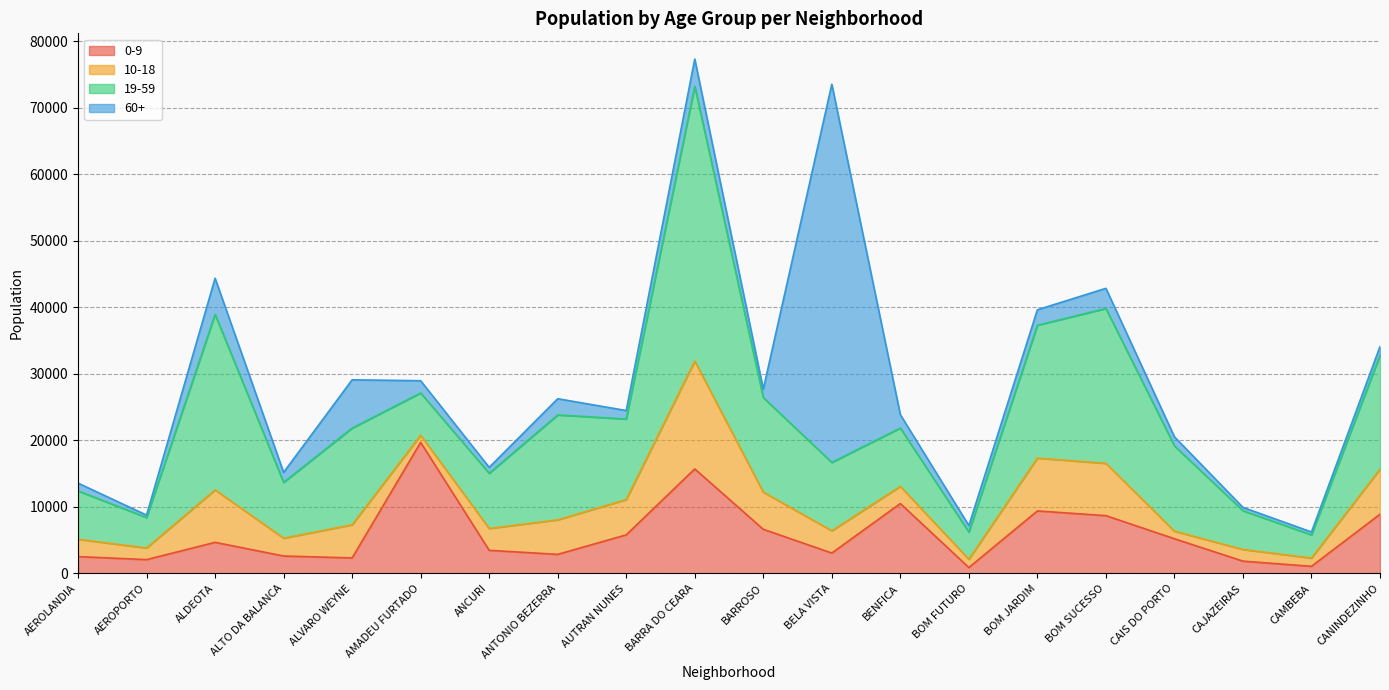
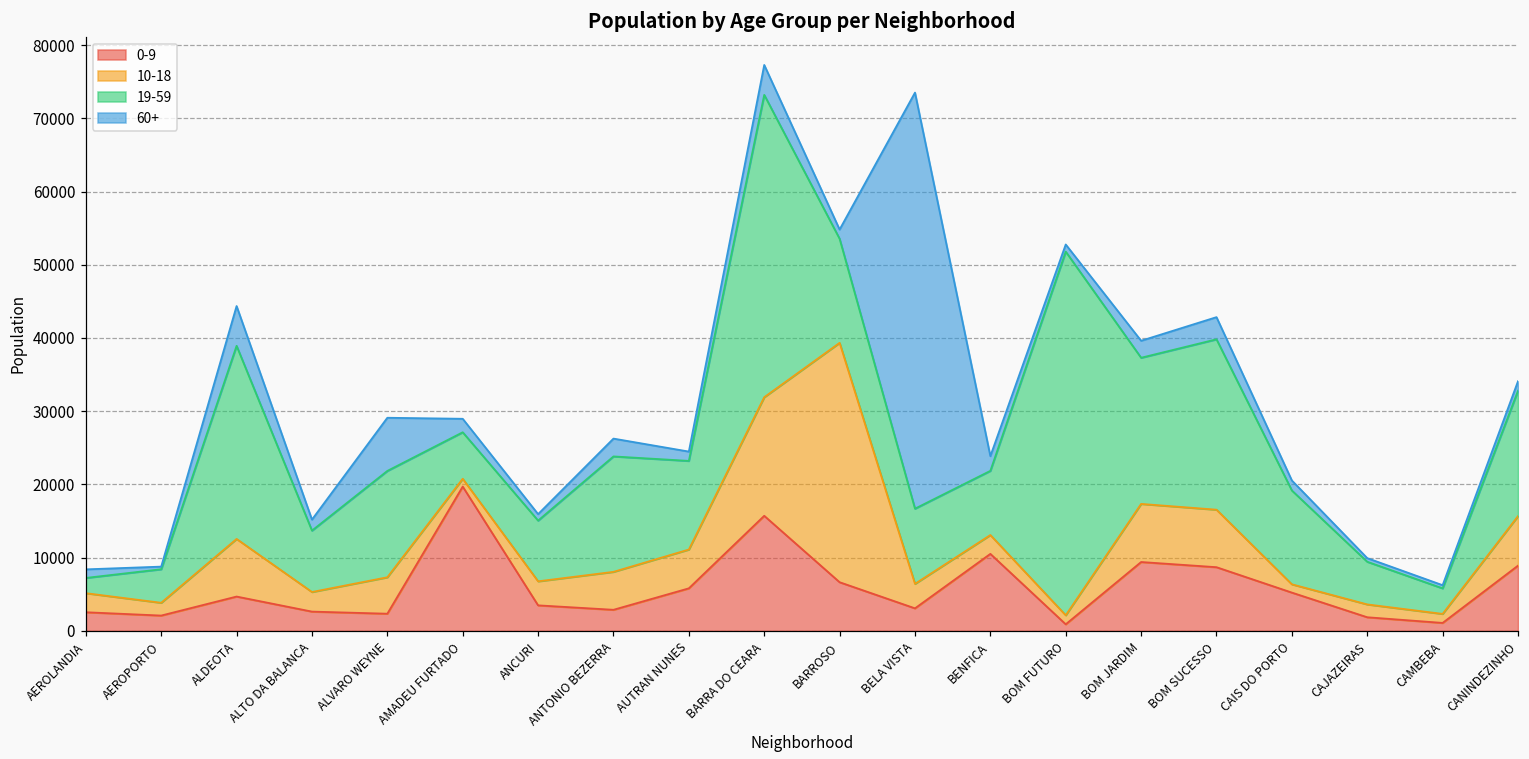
19-59, AEROLANDIA: 7000 -> 2000
10-18, BARROSO: 6000 -> 33000
19-59, BOM FUTURO: 4000 -> 50000
